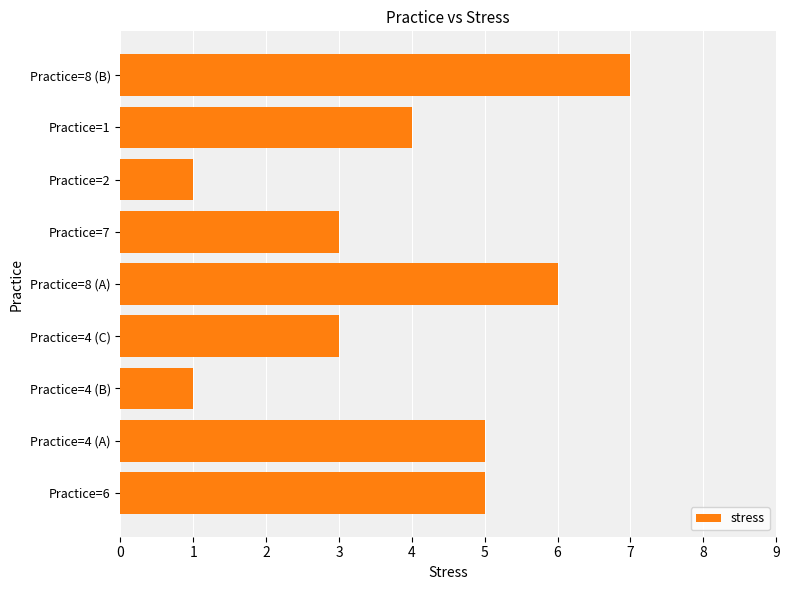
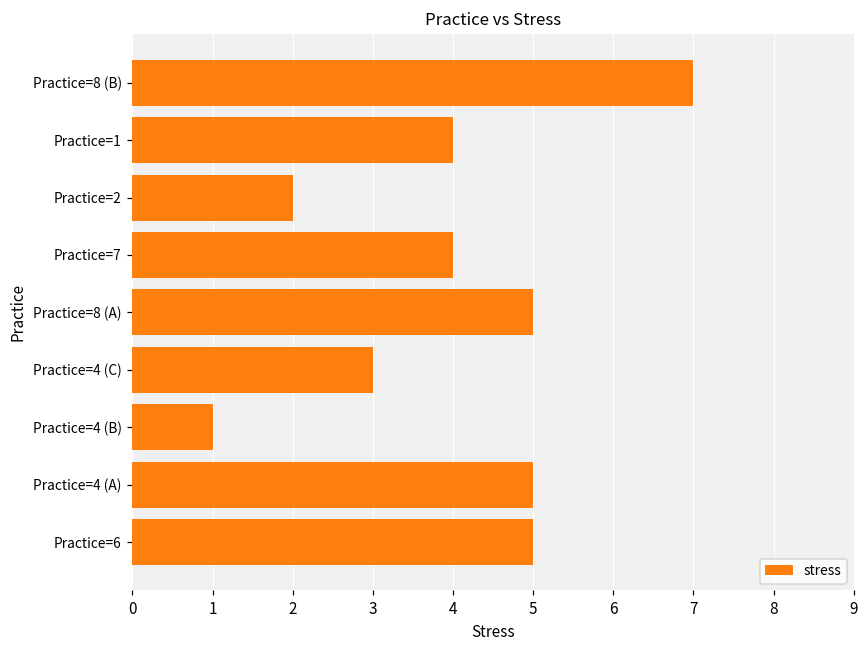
Practice=2: 1 -> 2
Practice=7: 3 -> 4
Practice=8 (A): 6 -> 5
